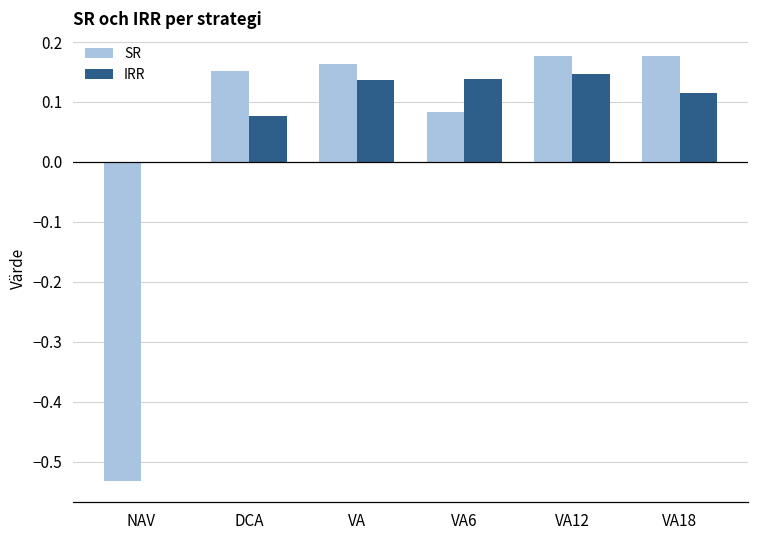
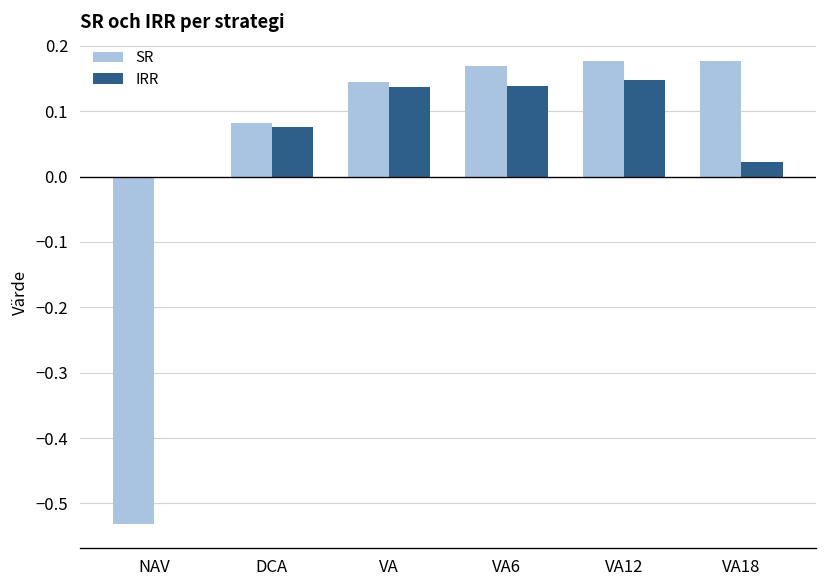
SR, DCA: 0.15 -> 0.08
SR, VA: 0.16 -> 0.14
SR, VA6: 0.08 -> 0.17
IRR, VA18: 0.12 -> 0.02
